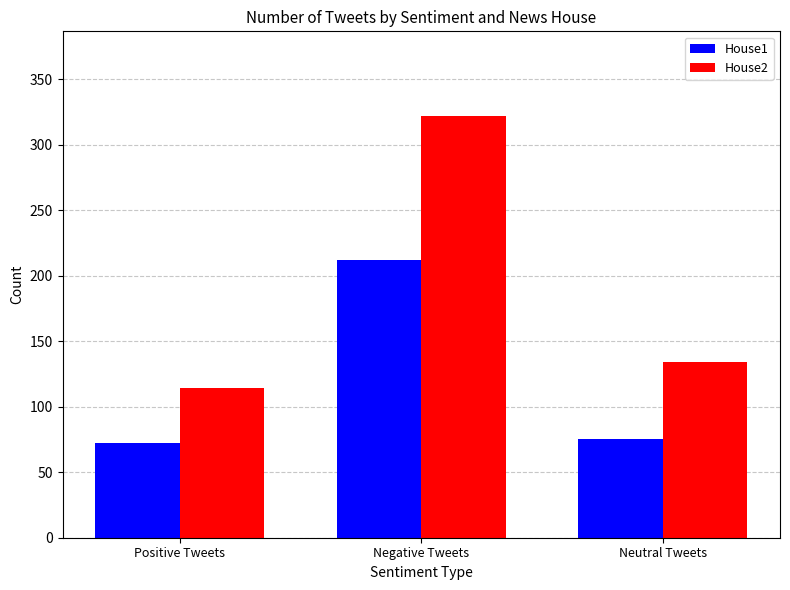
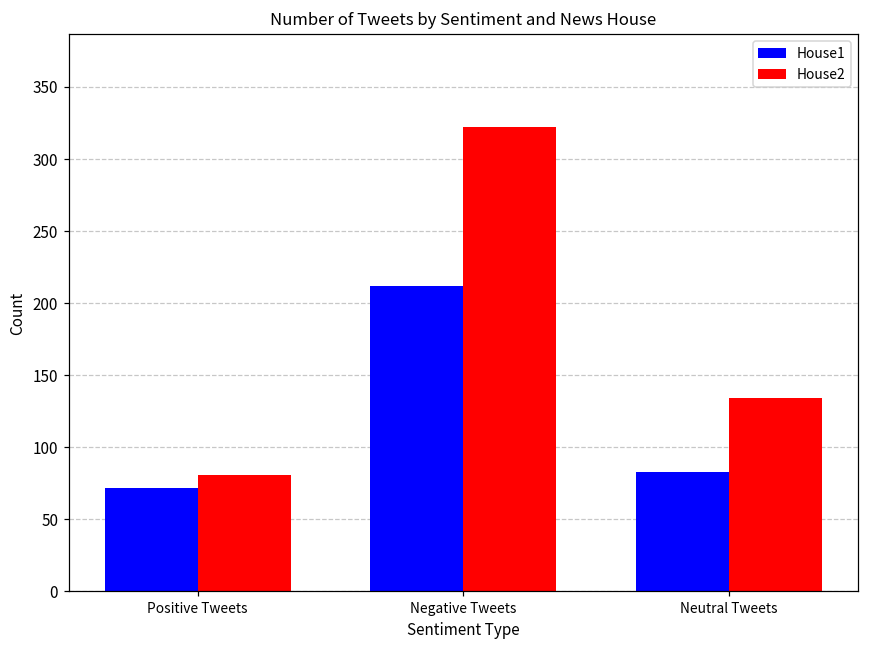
House2, Positive Tweets: 114 -> 81
House1, Neutral Tweets: 75 -> 83
